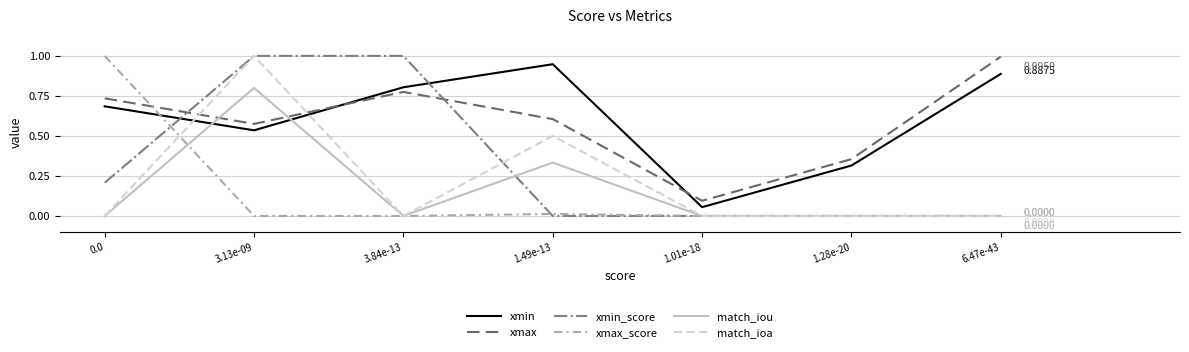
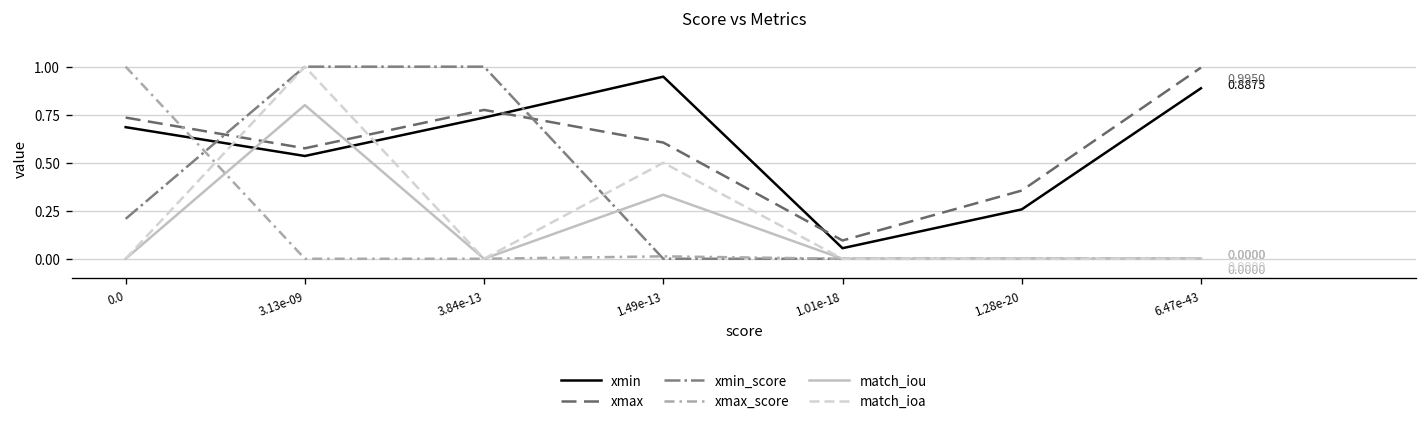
xmin, 3.84e-13: 0.80 -> 0.74
xmin, 1.28e-20: 0.32 -> 0.26
